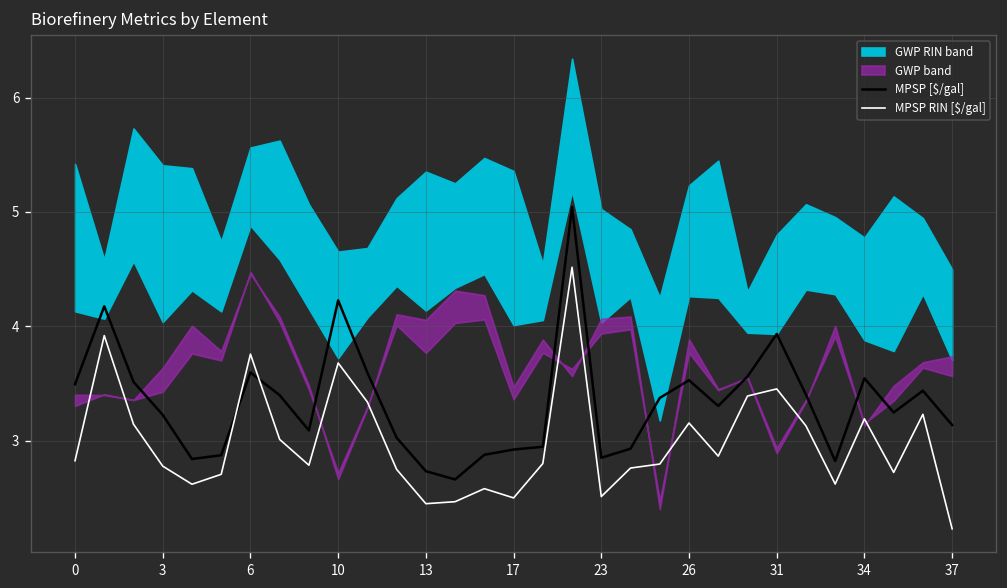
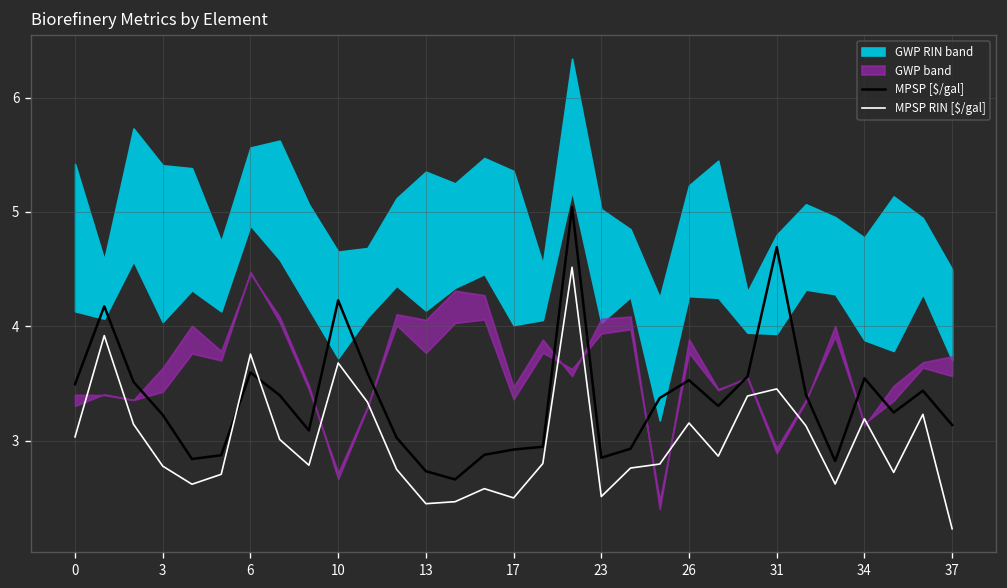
MPSP RIN [$/gal], 0: 2.8 -> 3.0
MPSP [$/gal], 31: 3.9 -> 4.7
